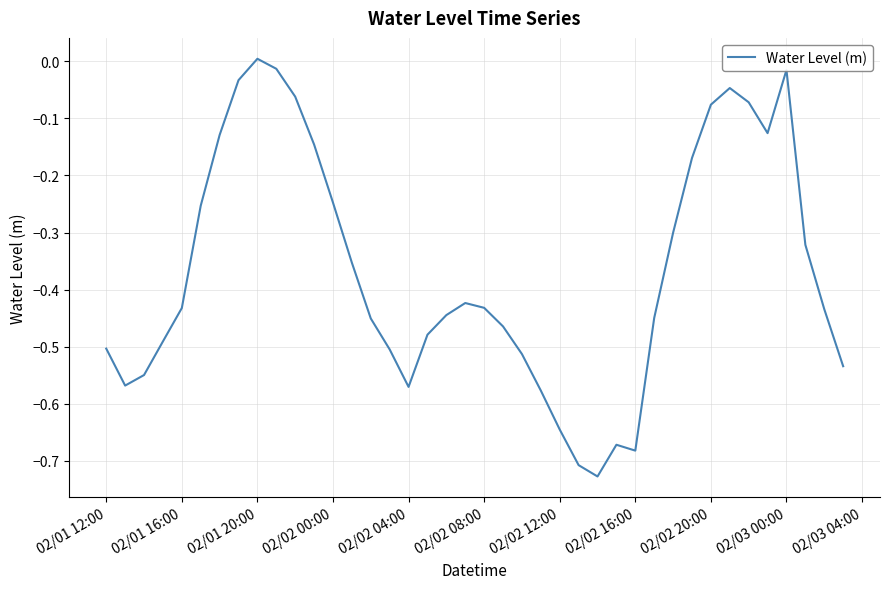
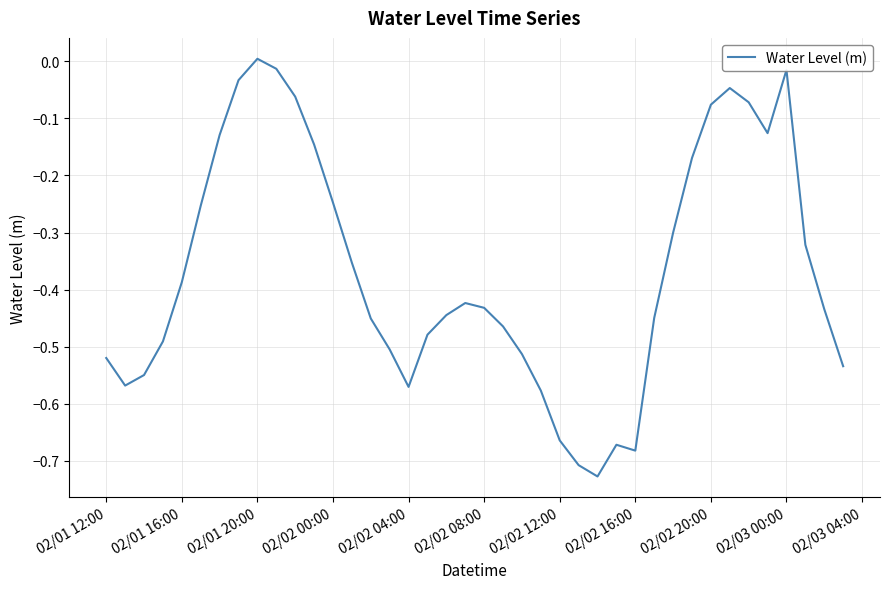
02/01 12:00: -0.50 -> -0.52
02/01 16:00: -0.43 -> -0.39
02/02 12:00: -0.65 -> -0.66
